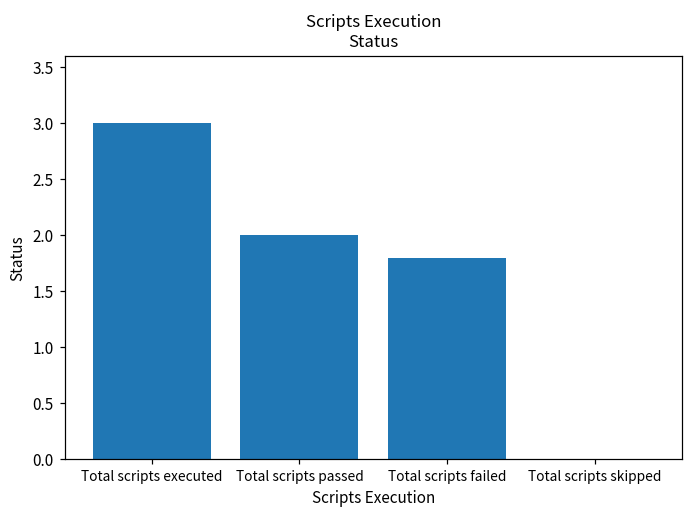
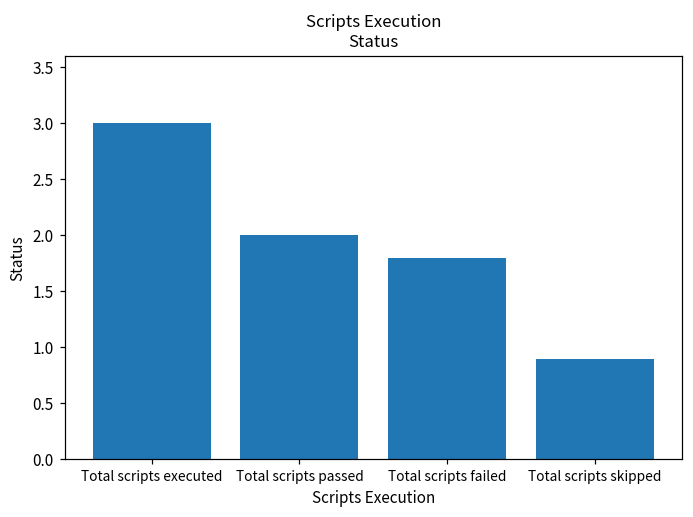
Total scripts skipped: 0.0 -> 0.9
